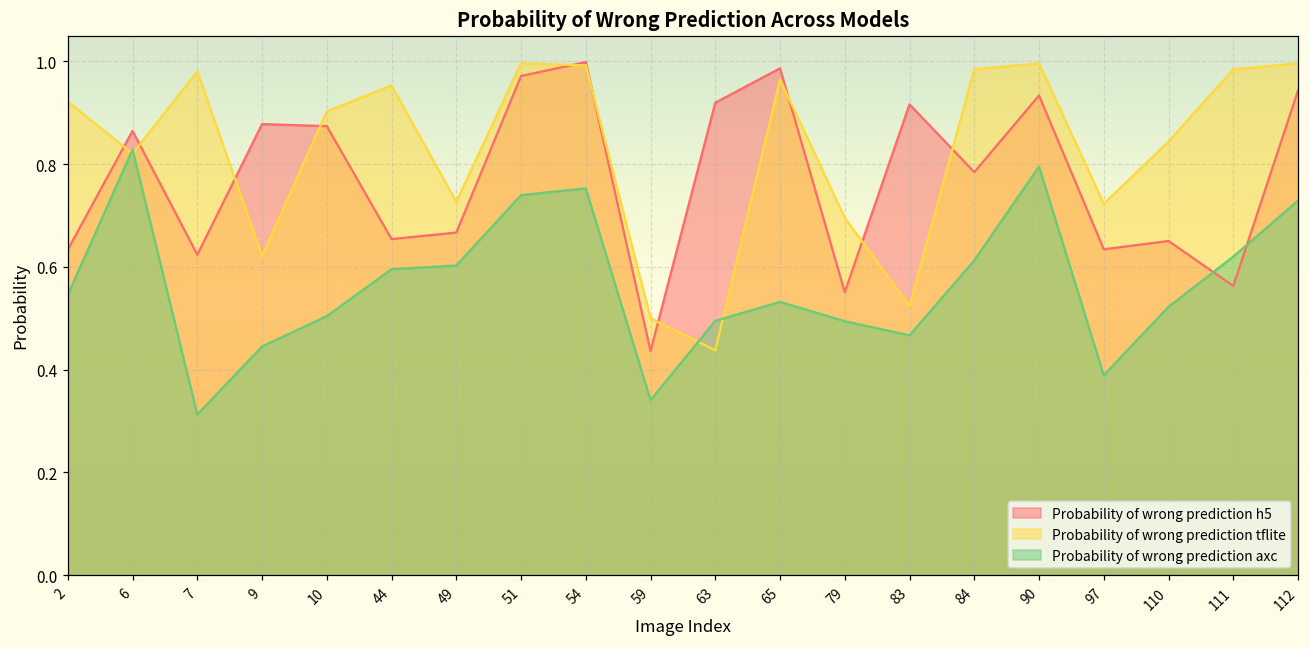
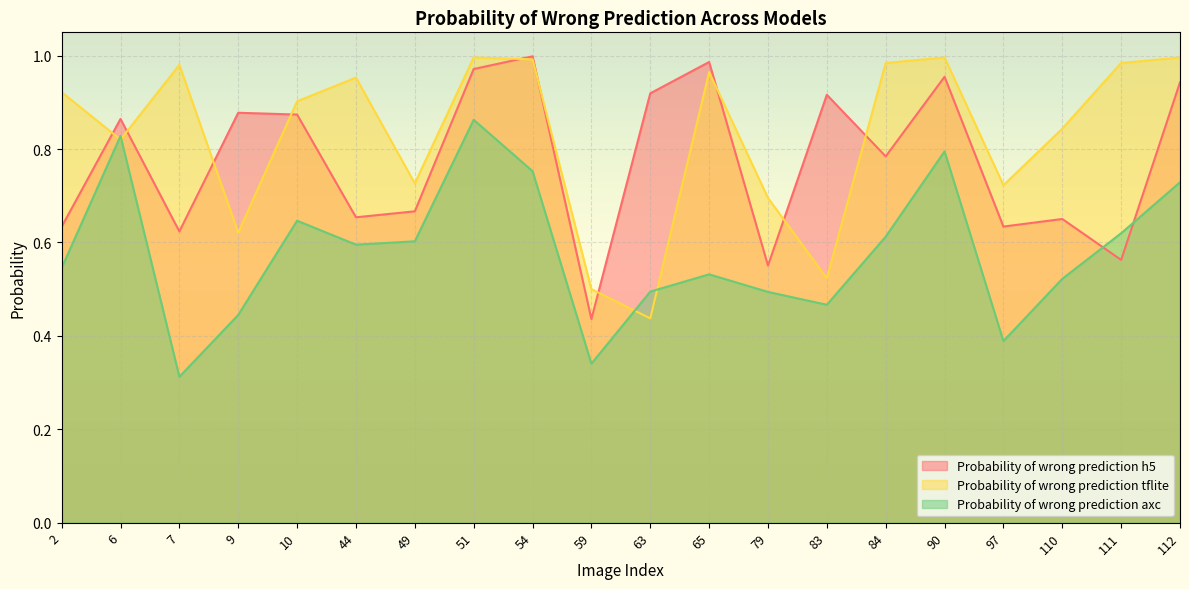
Probability of wrong prediction axc, 10: 0.50 -> 0.65
Probability of wrong prediction axc, 51: 0.74 -> 0.86
Probability of wrong prediction h5, 90: 0.93 -> 0.95
